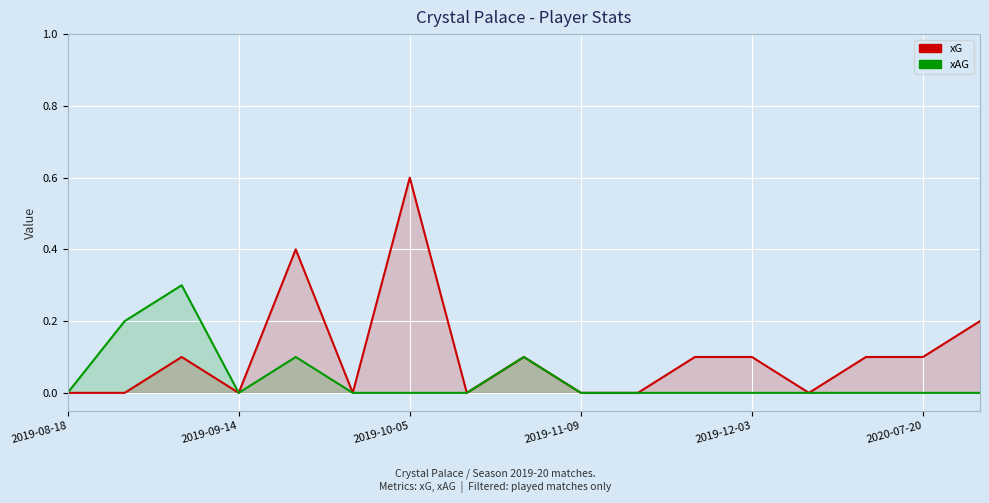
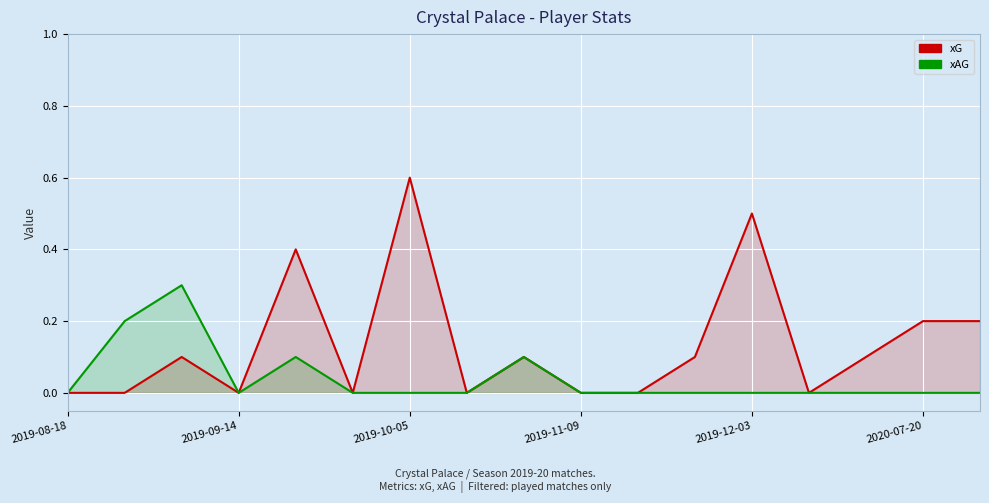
xG, 2019-12-03: 0.1 -> 0.5
xG, 2020-07-20: 0.1 -> 0.2
